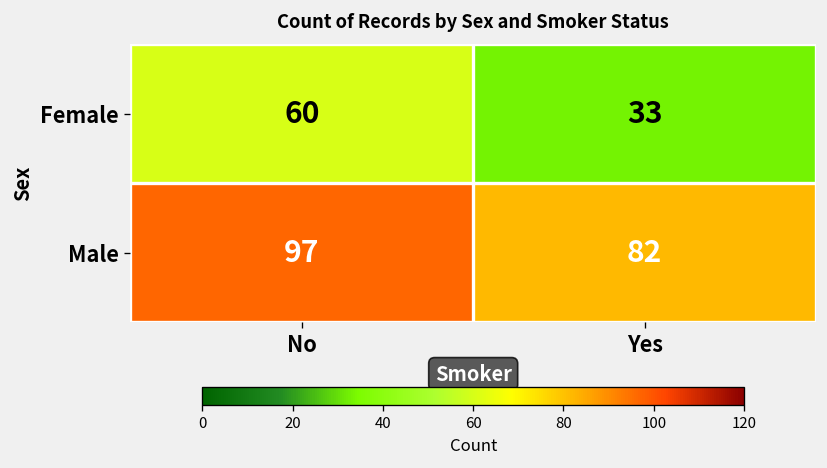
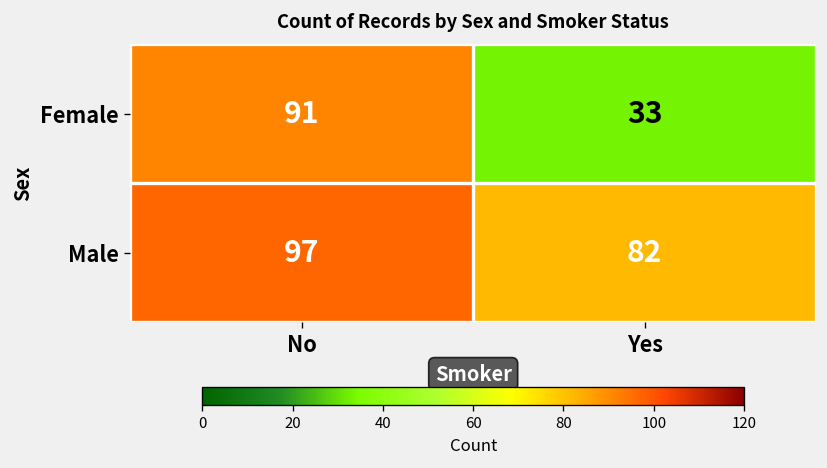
Female, No: 60 -> 91
